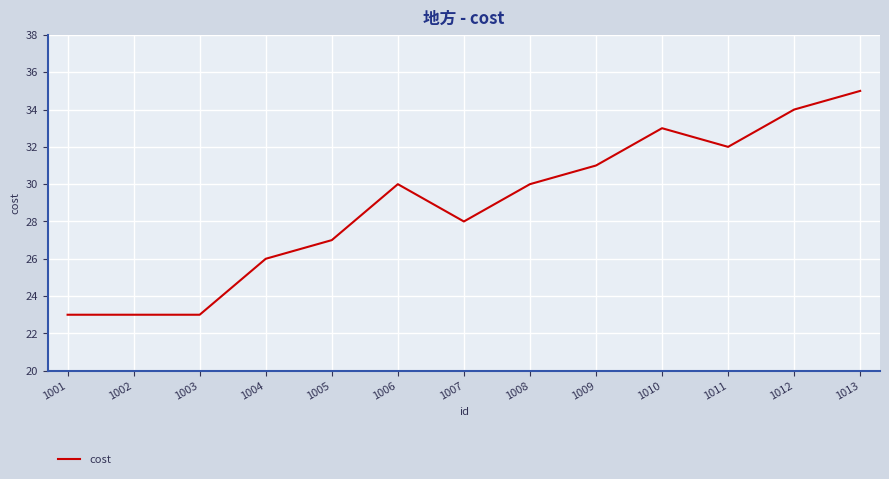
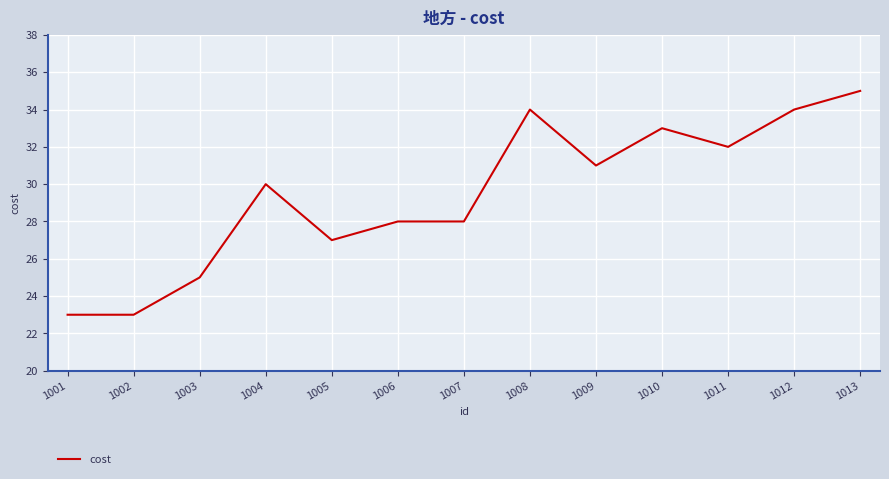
1003: 23 -> 25
1004: 26 -> 30
1006: 30 -> 28
1008: 30 -> 34
